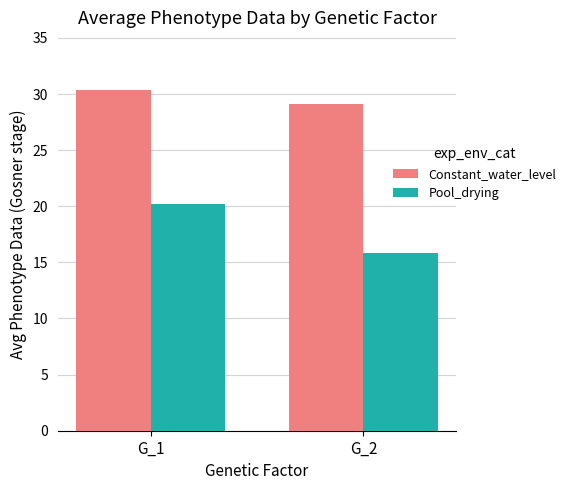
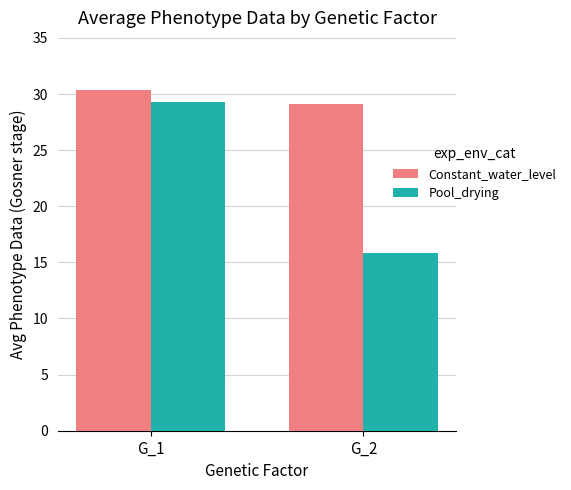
Pool_drying, G_1: 20.2 -> 29.3
